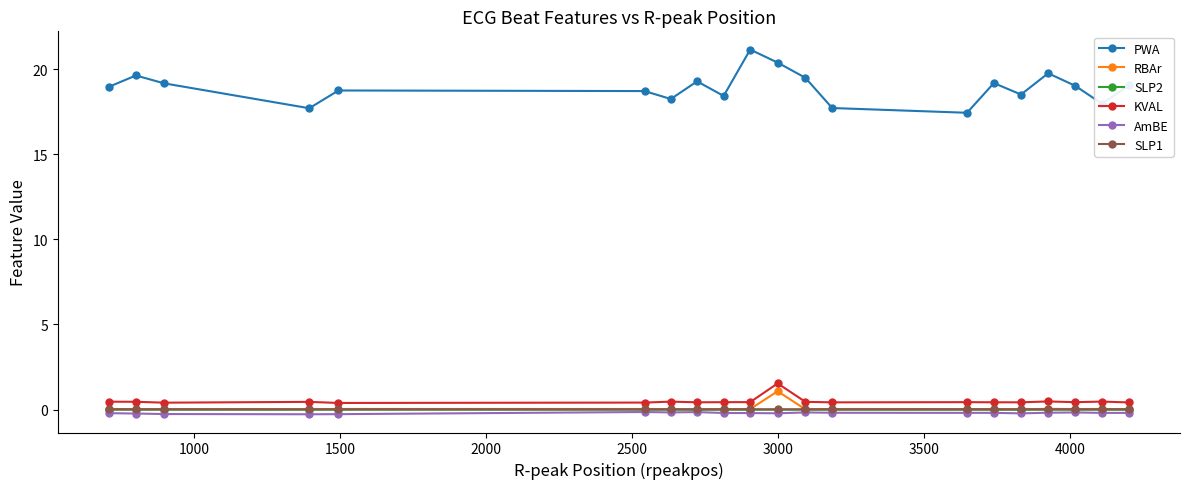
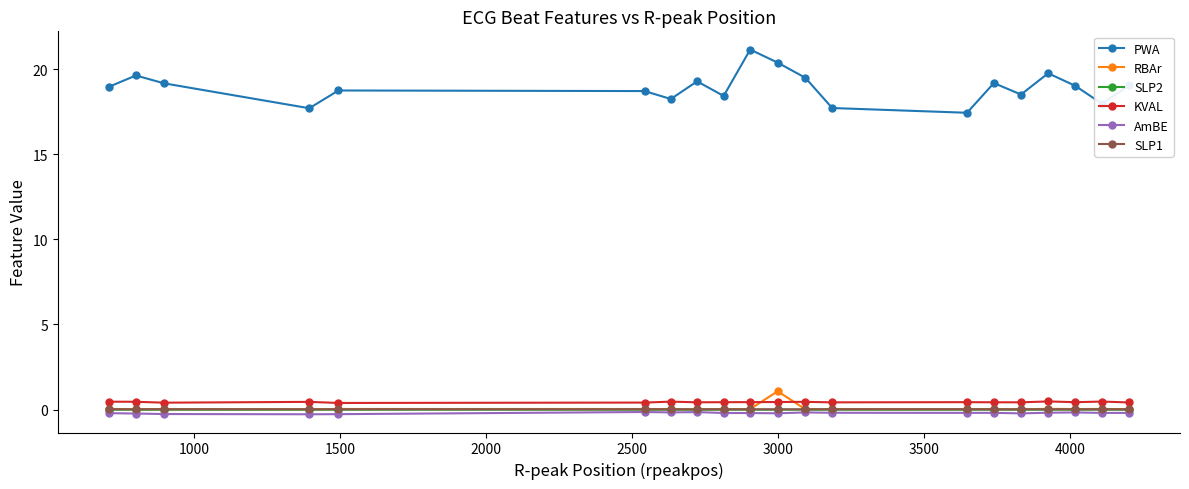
KVAL, 3000: 1.5 -> 0.4
